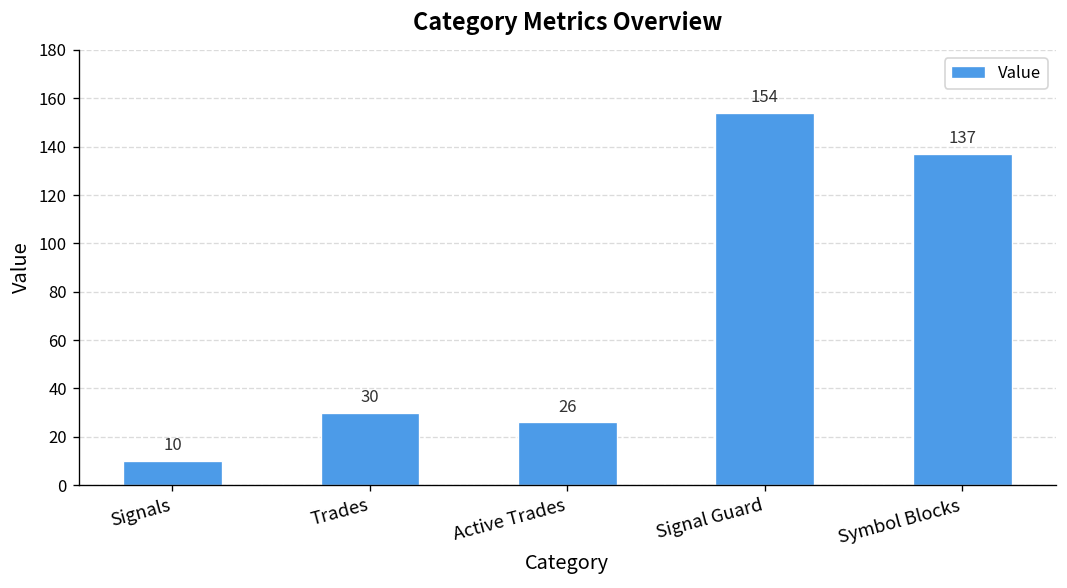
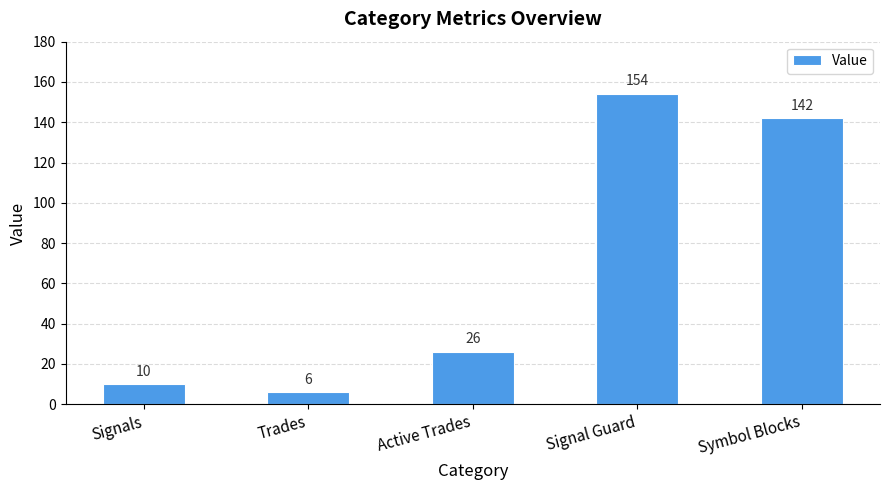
Trades: 30 -> 6
Symbol Blocks: 137 -> 142
